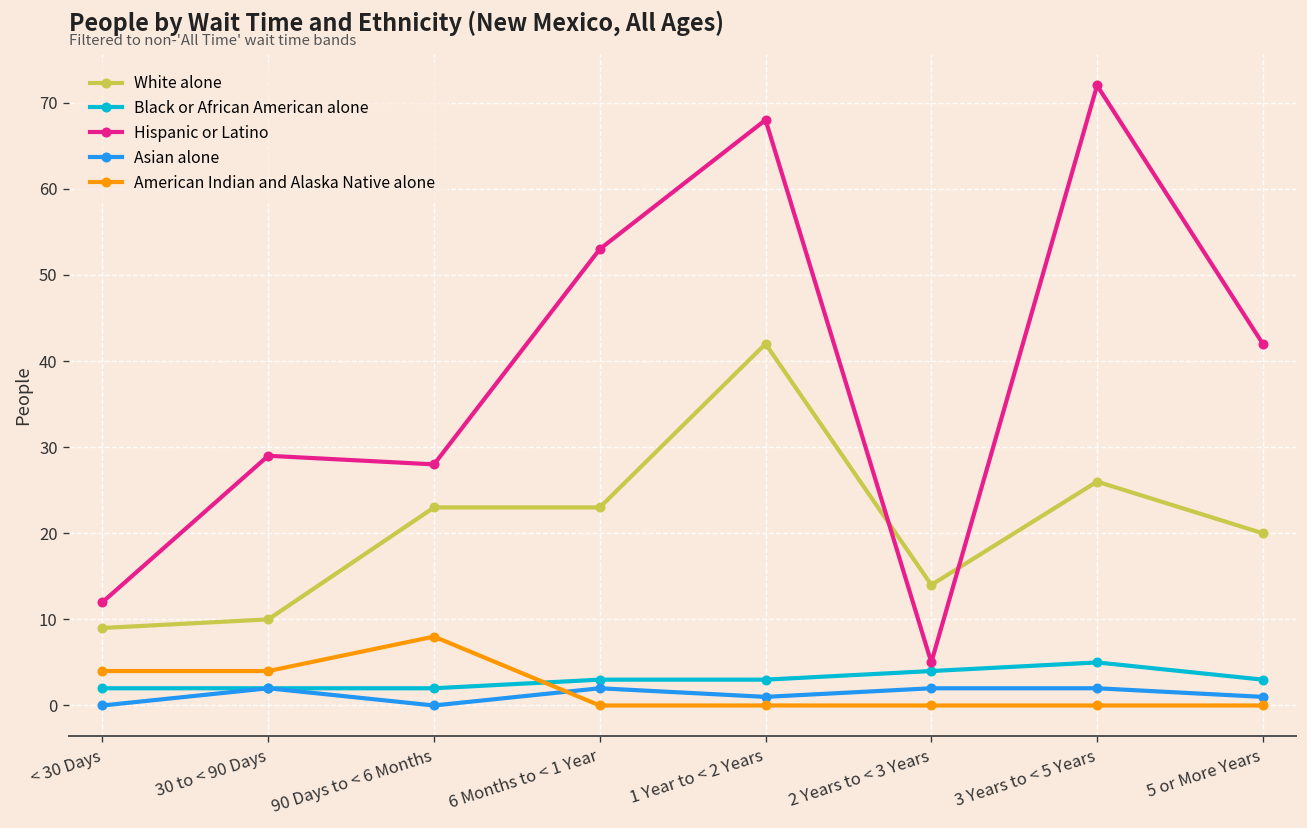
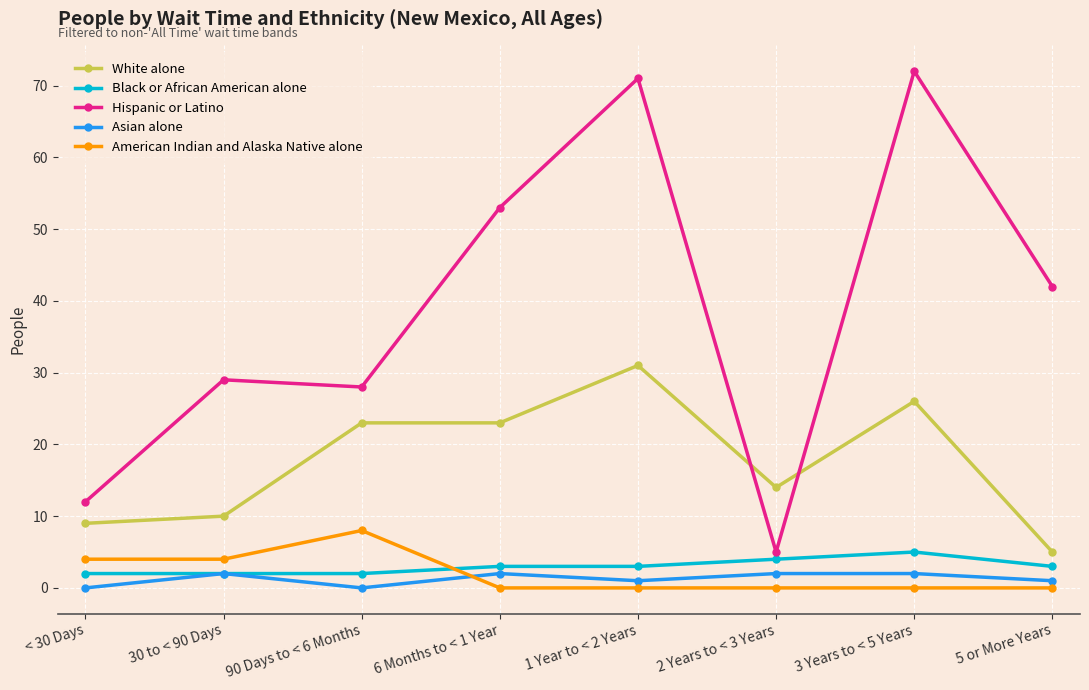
White alone, 1 Year to < 2 Years: 42 -> 31
Hispanic or Latino, 1 Year to < 2 Years: 68 -> 71
White alone, 5 or More Years: 20 -> 5
